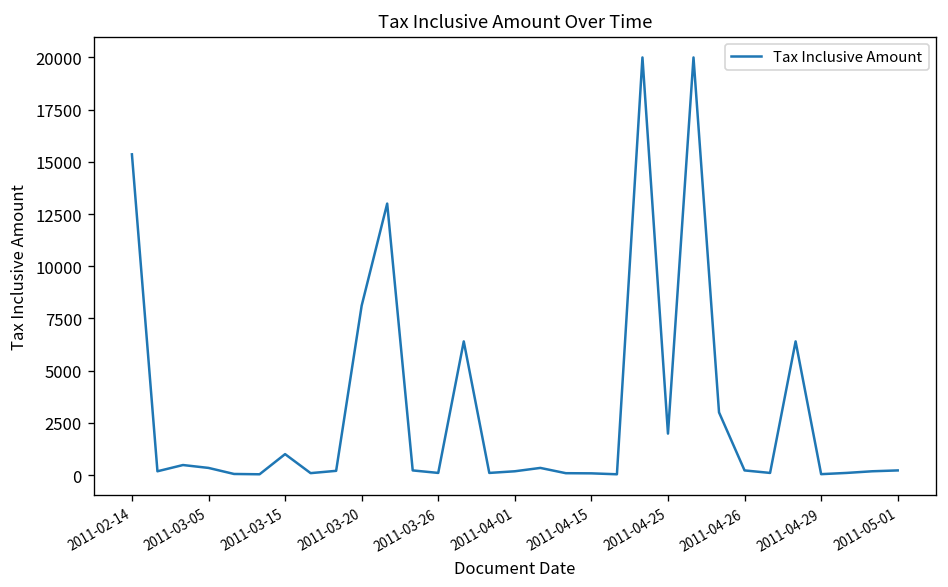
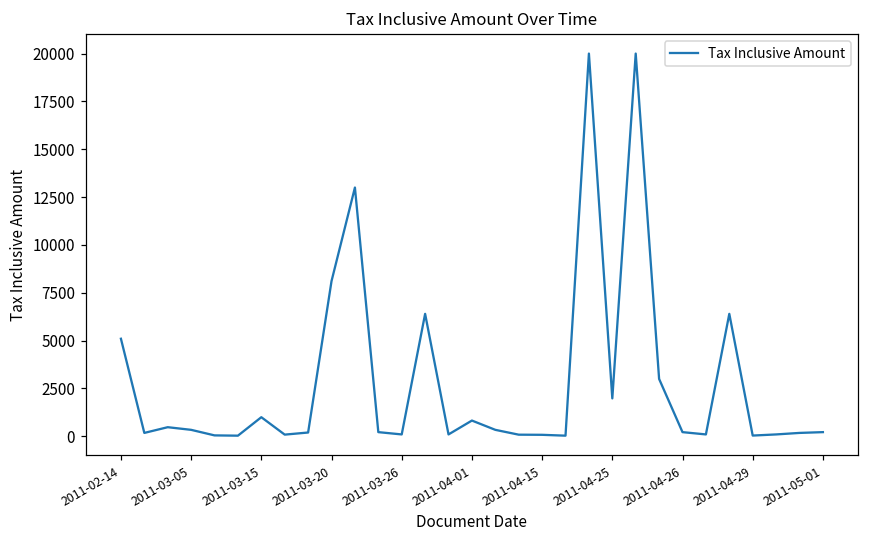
2011-02-14: 15400 -> 5100
2011-04-01: 200 -> 800
